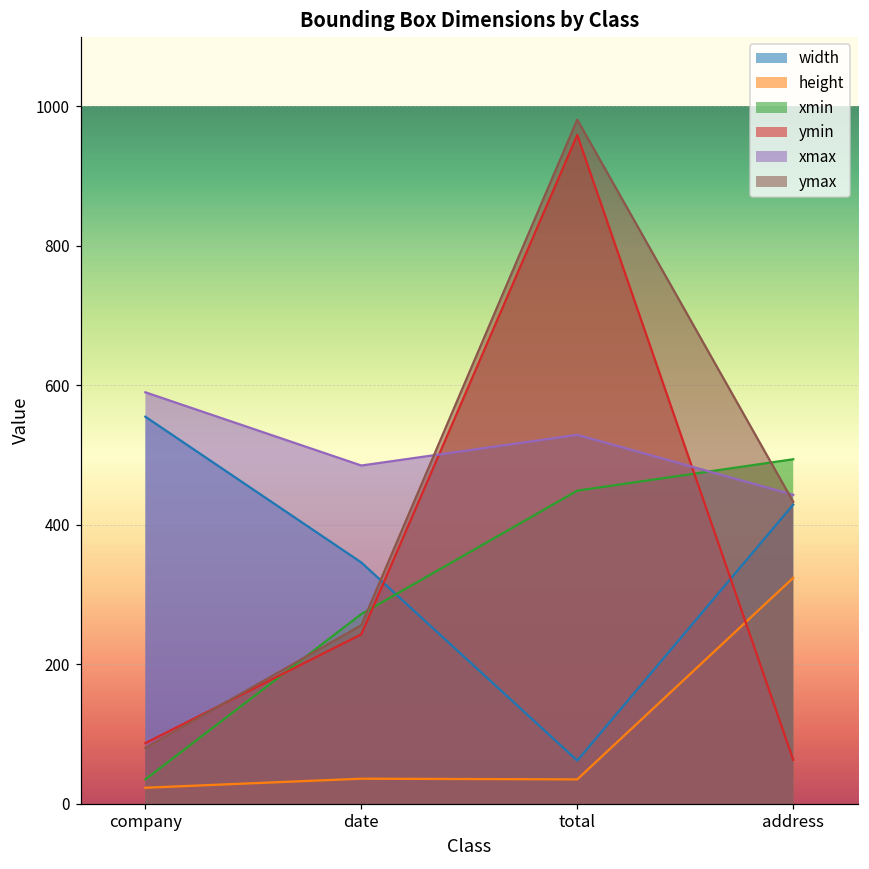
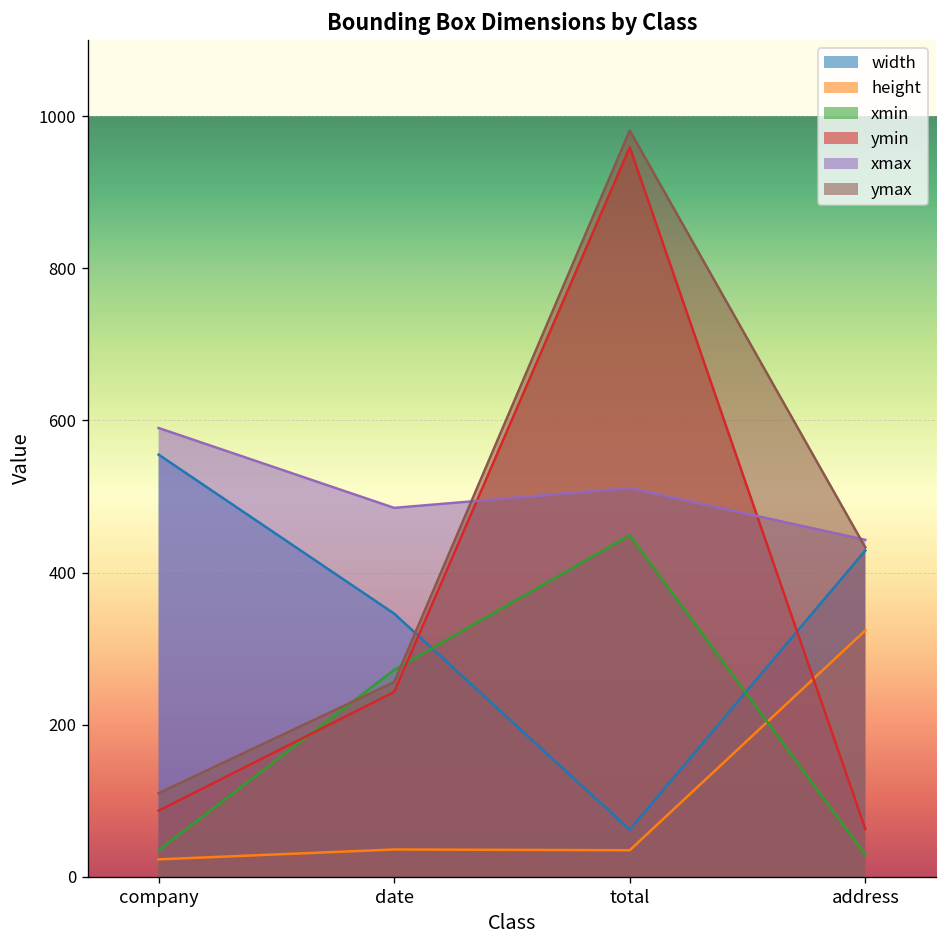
ymax, company: 80 -> 110
xmax, total: 530 -> 510
xmin, address: 490 -> 30
